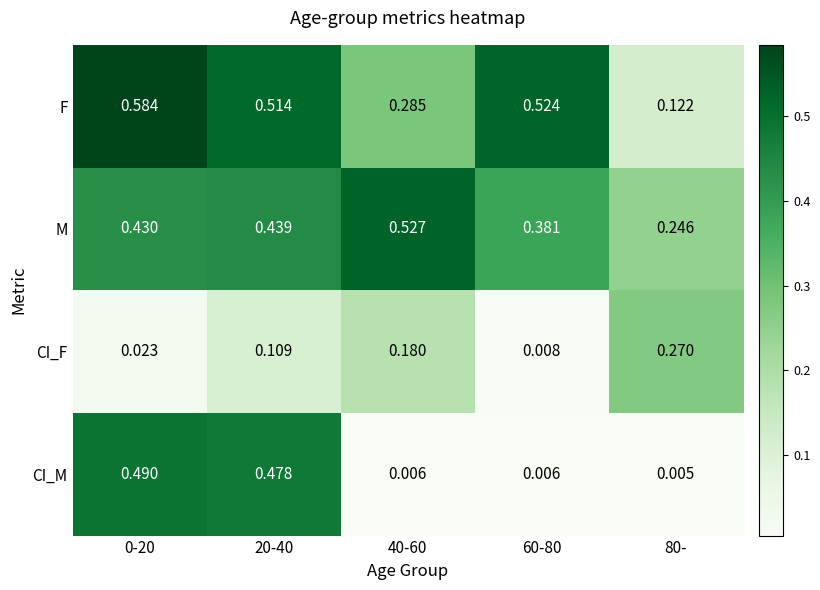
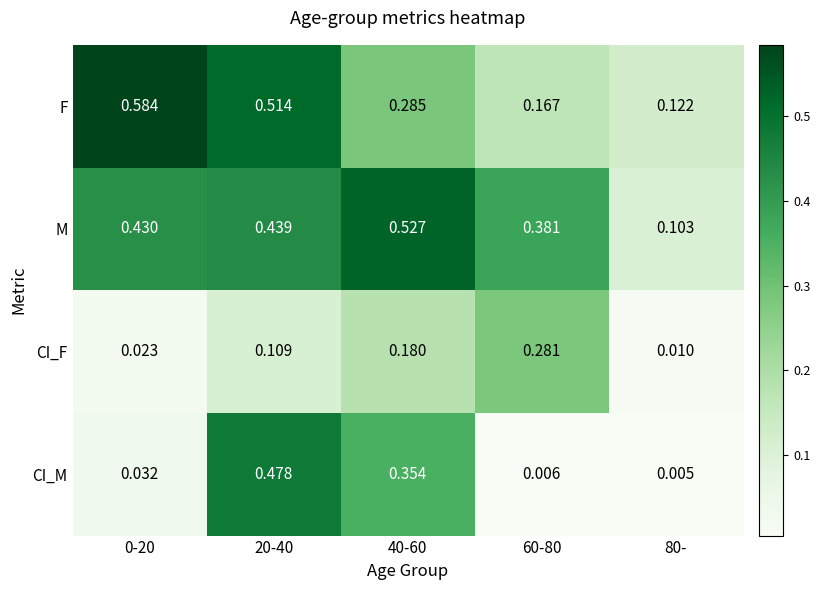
F, 60-80: 0.524 -> 0.167
M, 80-: 0.246 -> 0.103
CI_F, 60-80: 0.008 -> 0.281
CI_F, 80-: 0.270 -> 0.010
CI_M, 0-20: 0.490 -> 0.032
CI_M, 40-60: 0.006 -> 0.354
